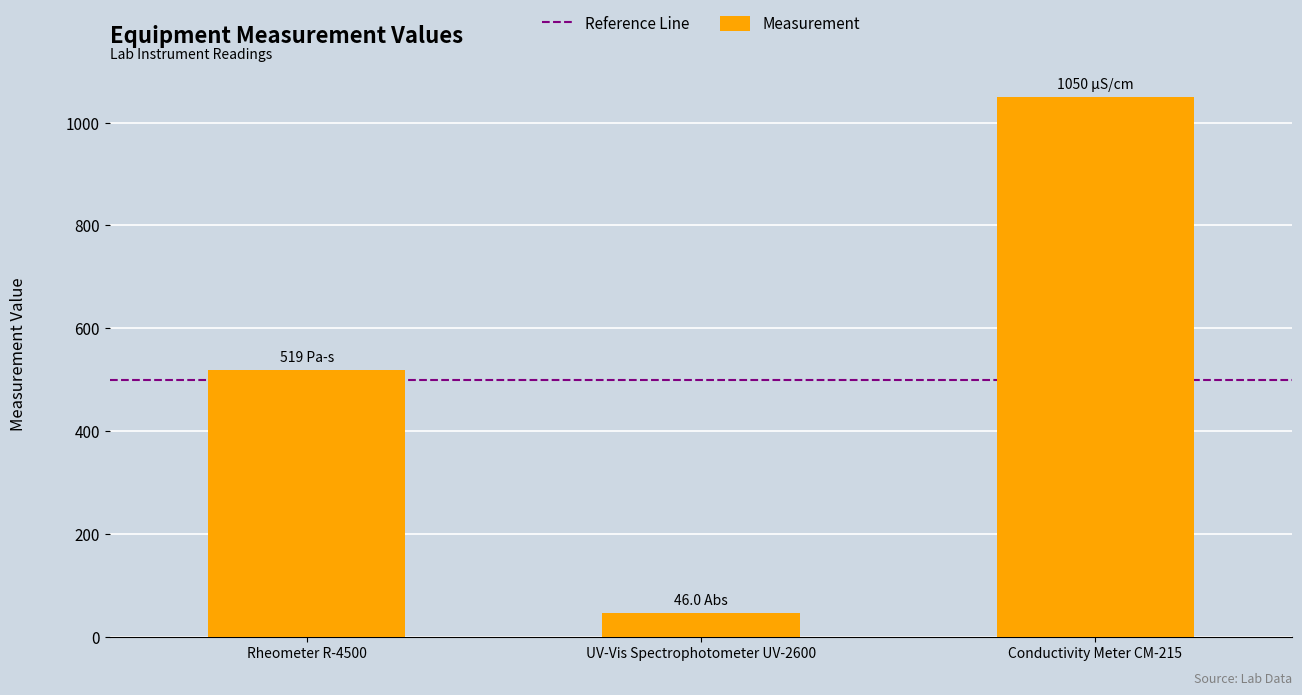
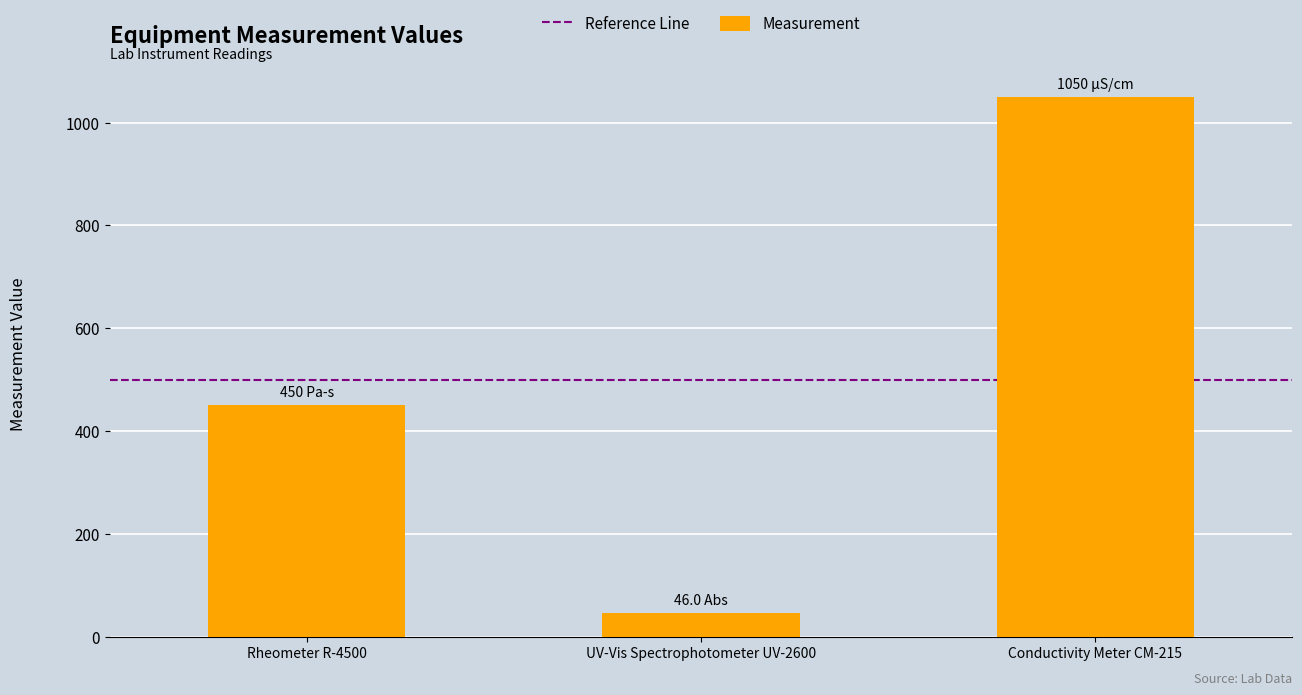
Rheometer R-4500: 519 -> 450
